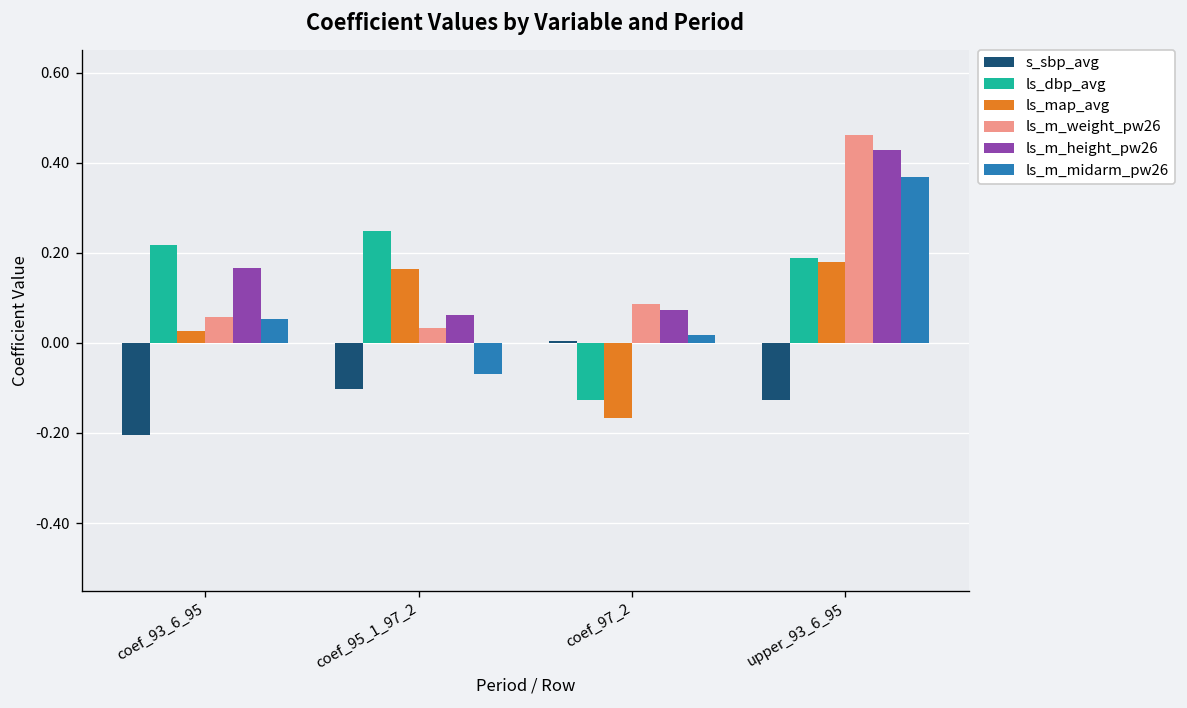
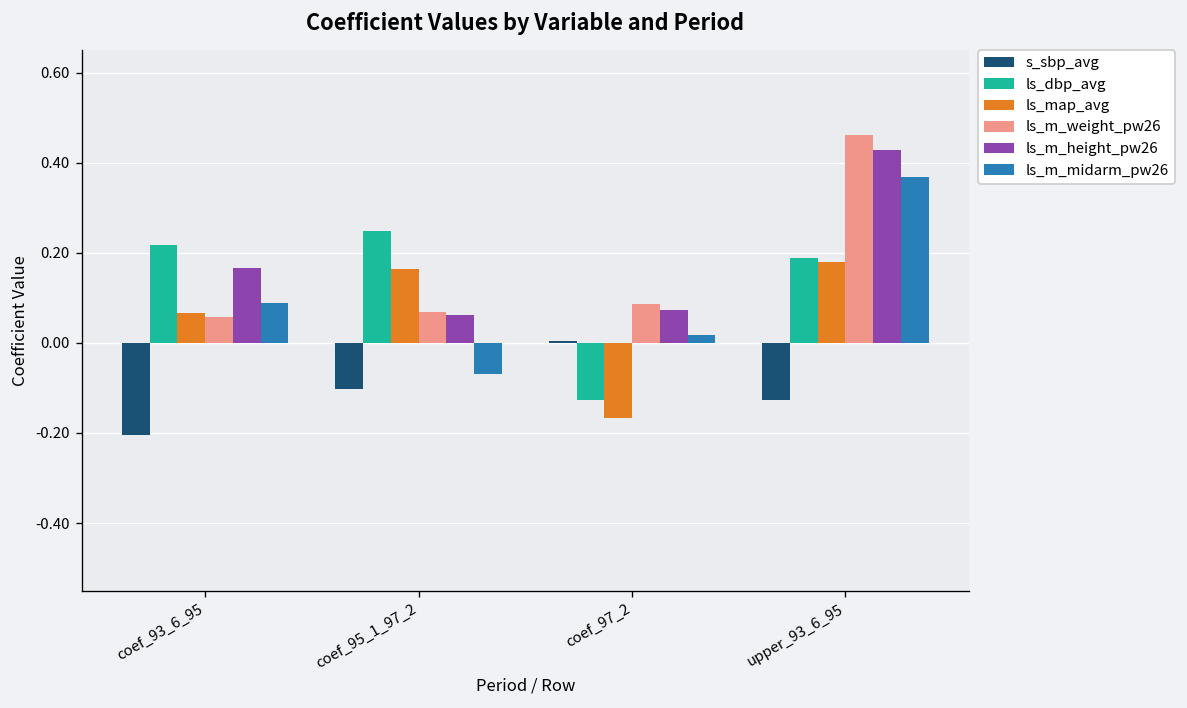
ls_map_avg, coef_93_6_95: 0.03 -> 0.07
ls_m_midarm_pw26, coef_93_6_95: 0.05 -> 0.09
ls_m_weight_pw26, coef_95_1_97_2: 0.03 -> 0.07
